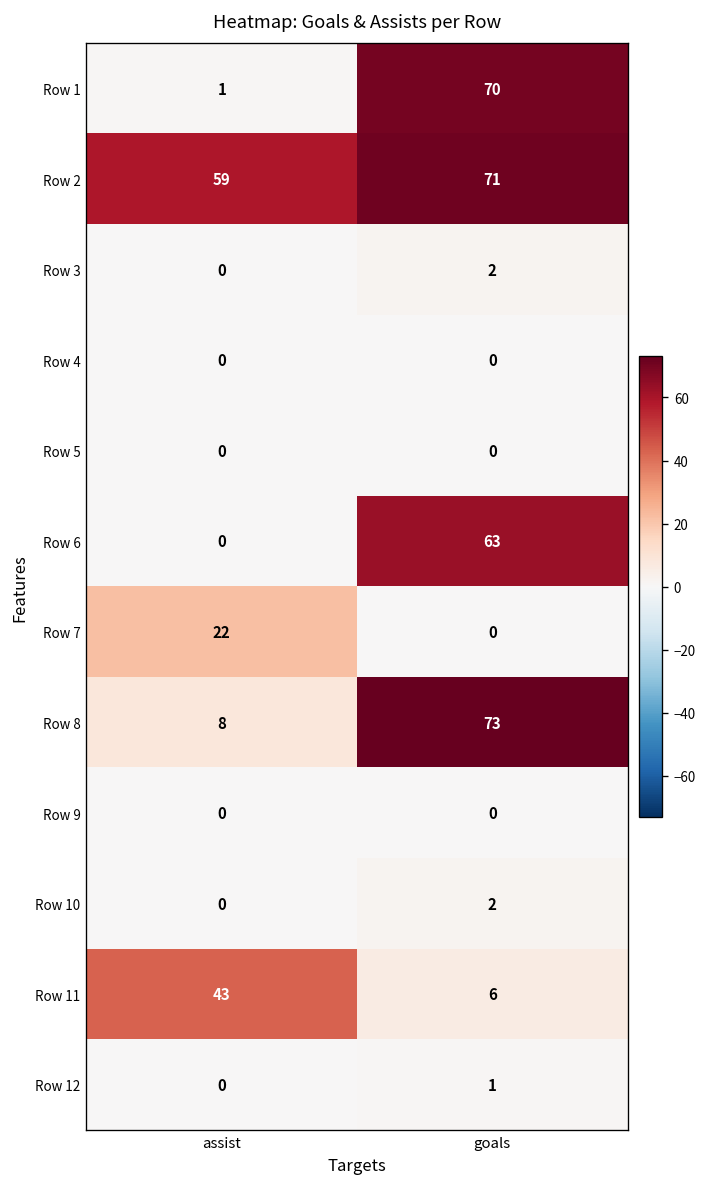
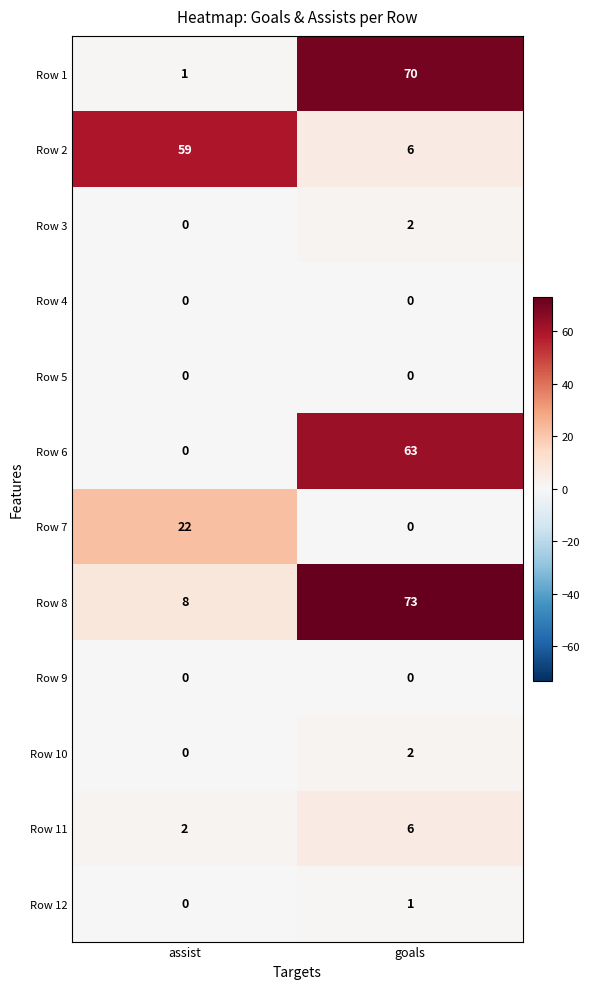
Row 2, goals: 71 -> 6
Row 11, assist: 43 -> 2
